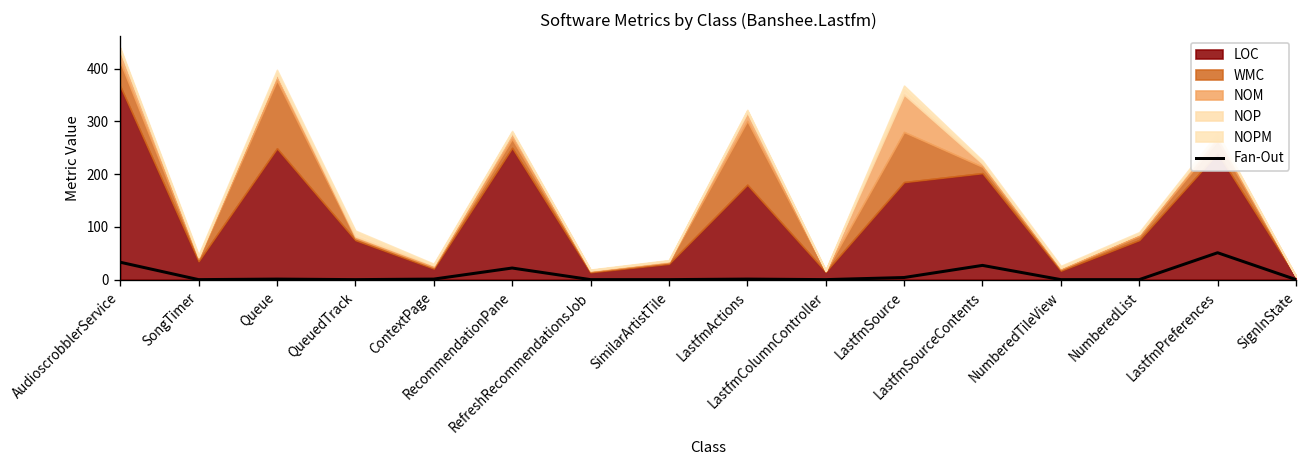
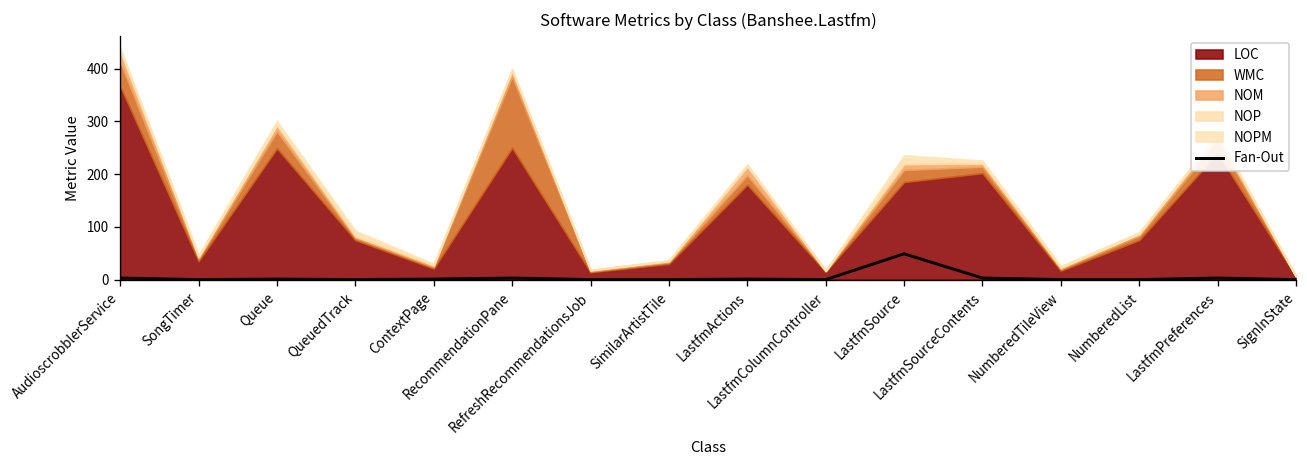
Fan-Out, AudioscrobblerService: 30 -> 0
WMC, Queue: 130 -> 30
Fan-Out, RecommendationPane: 20 -> 0
WMC, RecommendationPane: 20 -> 140
WMC, LastfmActions: 120 -> 20
Fan-Out, LastfmSource: 0 -> 50
WMC, LastfmSource: 100 -> 20
NOM, LastfmSource: 70 -> 10
Fan-Out, LastfmSourceContents: 30 -> 0
Fan-Out, LastfmPreferences: 50 -> 0
